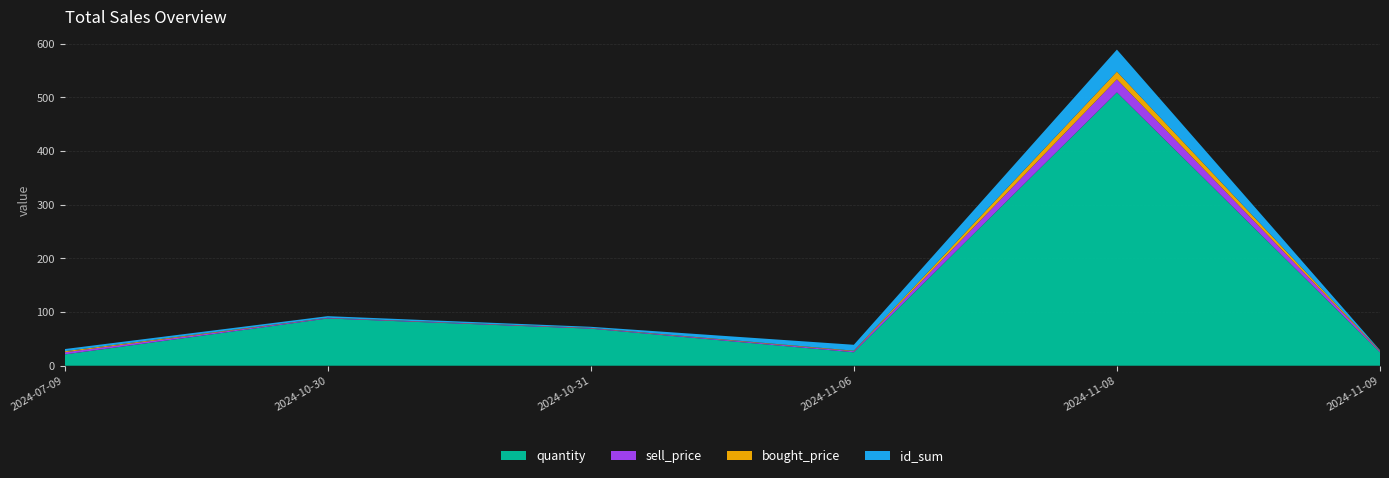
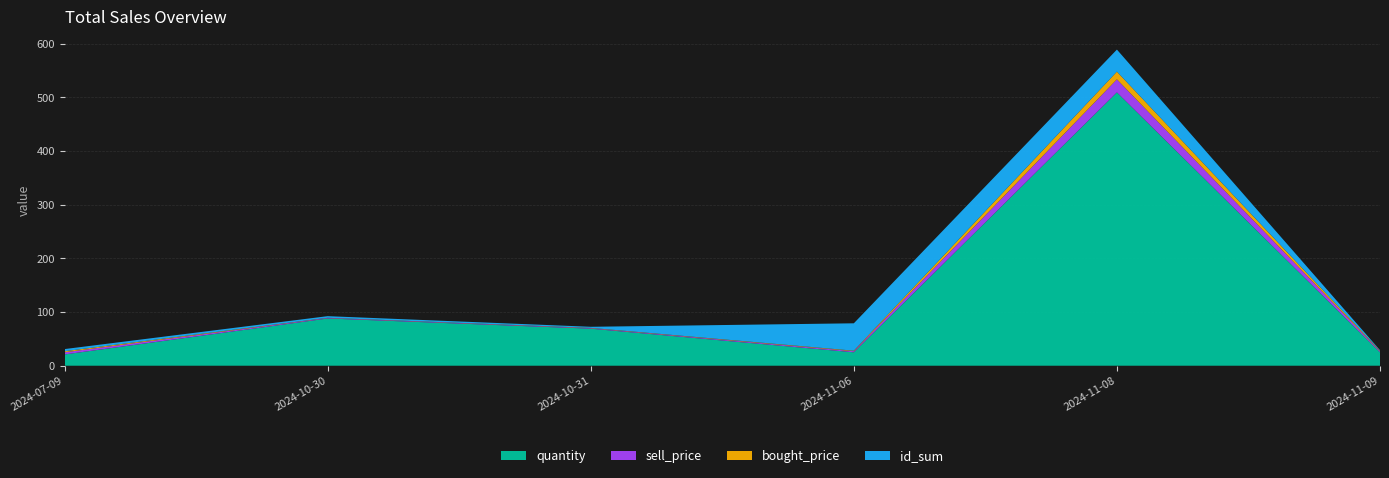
id_sum, 2024-11-06: 10 -> 50
